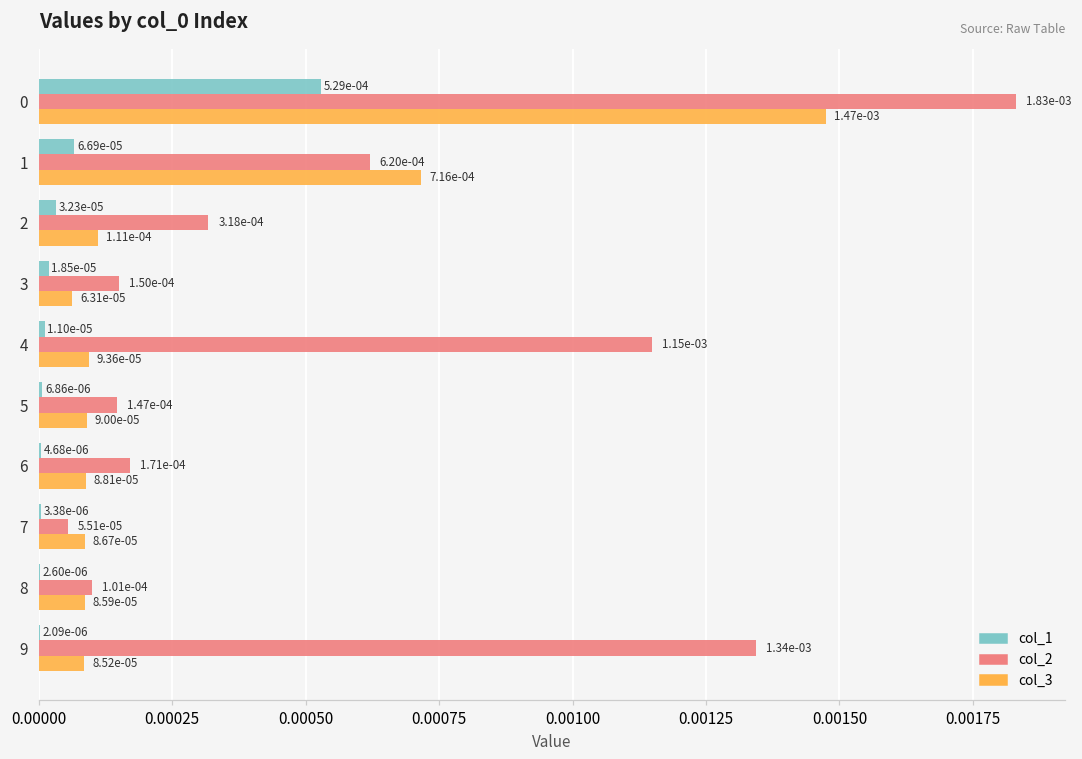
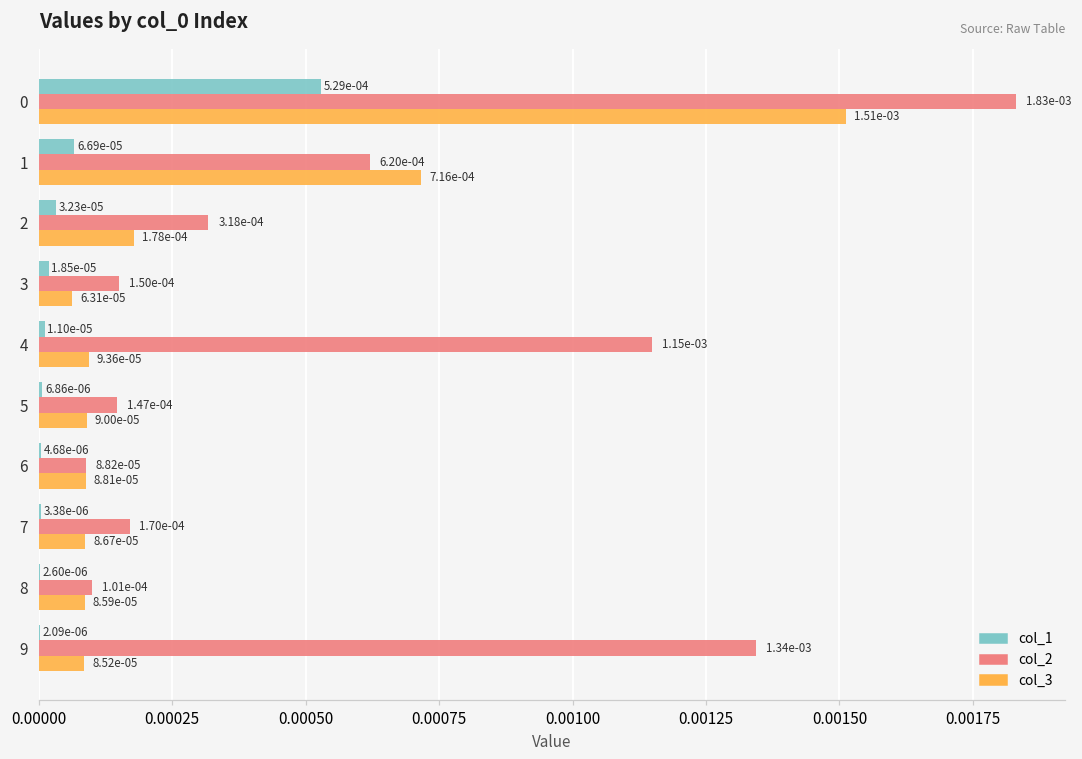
col_3, 0: 1.47e-03 -> 1.51e-03
col_3, 2: 1.11e-04 -> 1.78e-04
col_2, 6: 1.71e-04 -> 8.82e-05
col_2, 7: 5.51e-05 -> 1.70e-04
